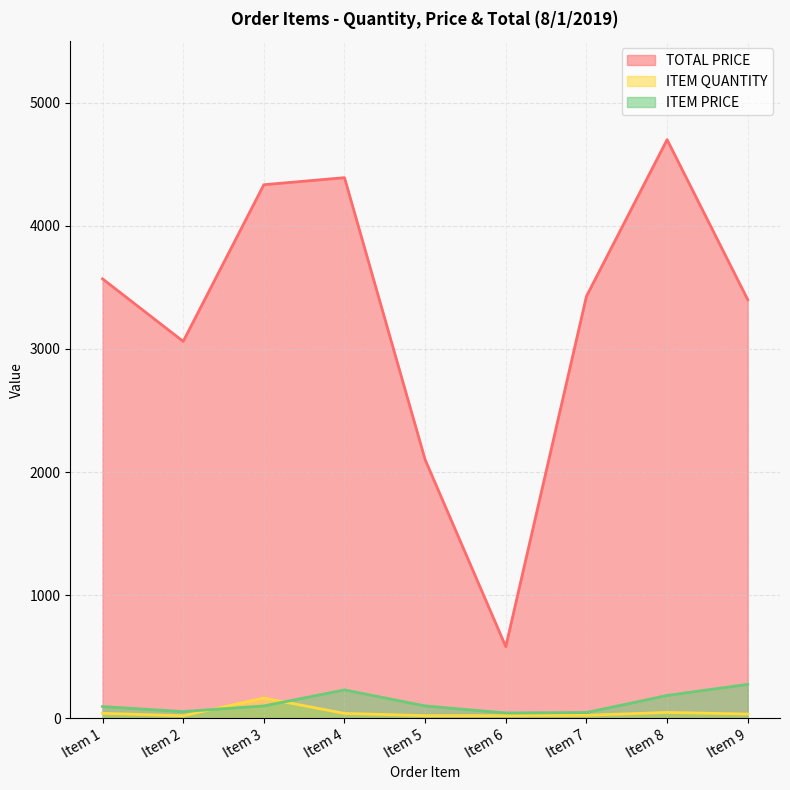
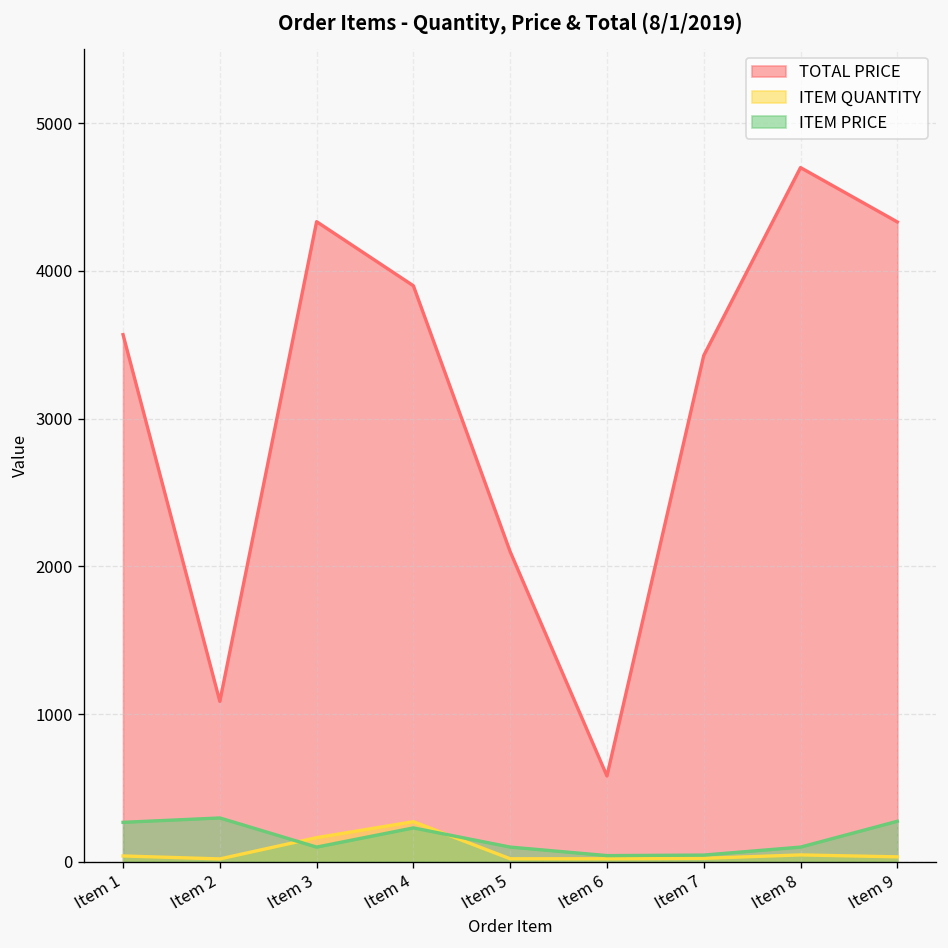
ITEM PRICE, Item 1: 90 -> 270
TOTAL PRICE, Item 2: 3060 -> 1090
ITEM PRICE, Item 2: 50 -> 300
TOTAL PRICE, Item 4: 4390 -> 3900
ITEM QUANTITY, Item 4: 40 -> 270
ITEM PRICE, Item 8: 190 -> 100
TOTAL PRICE, Item 9: 3400 -> 4330
